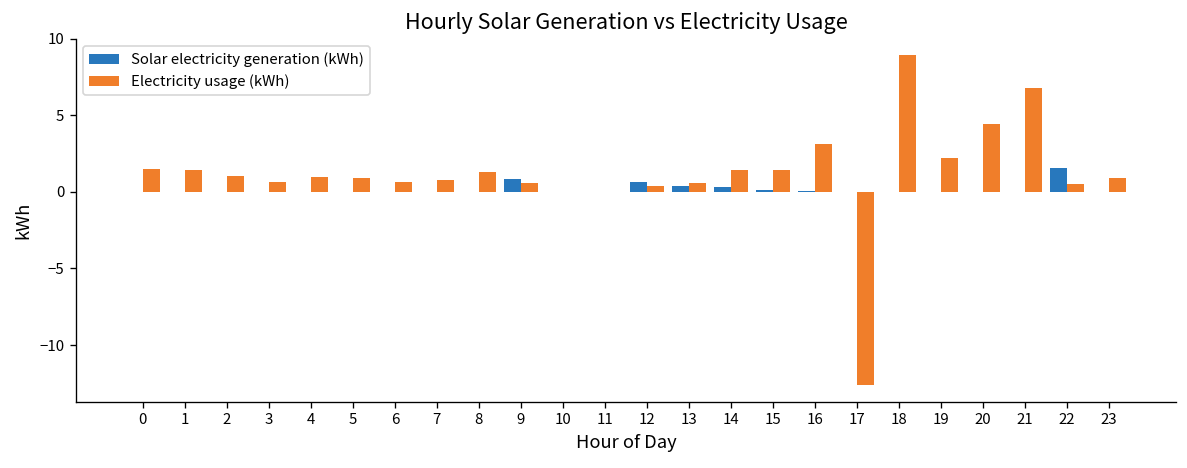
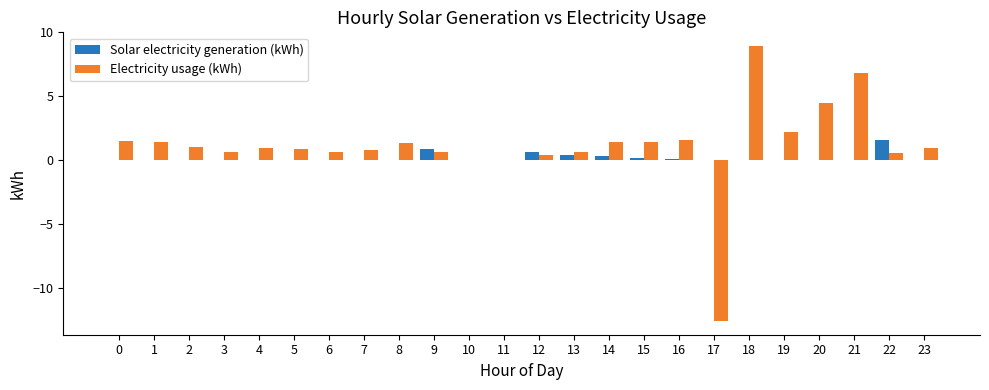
Electricity usage (kWh), 16: 3.1 -> 1.6
